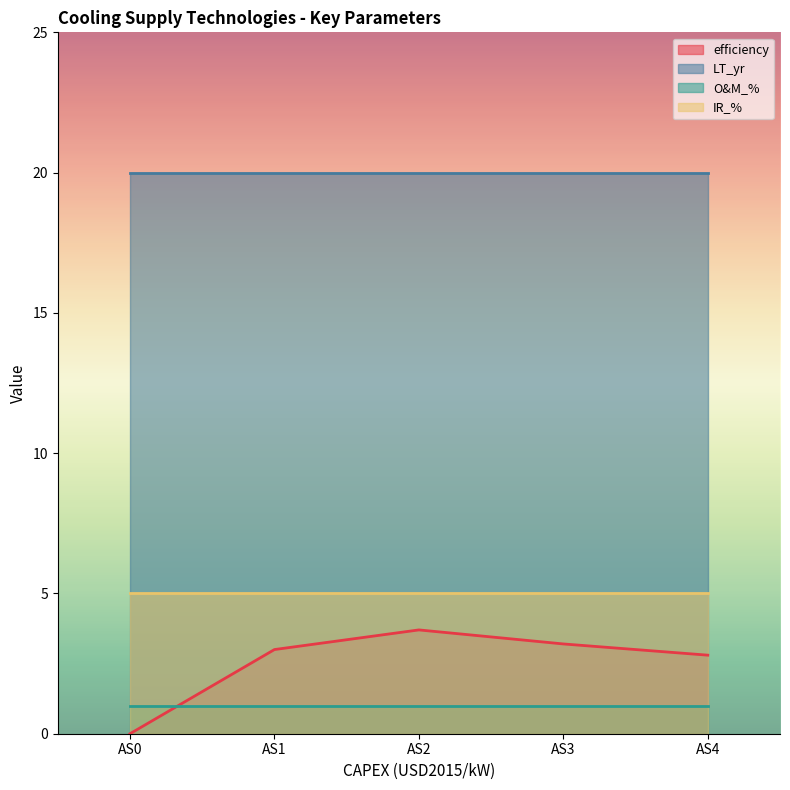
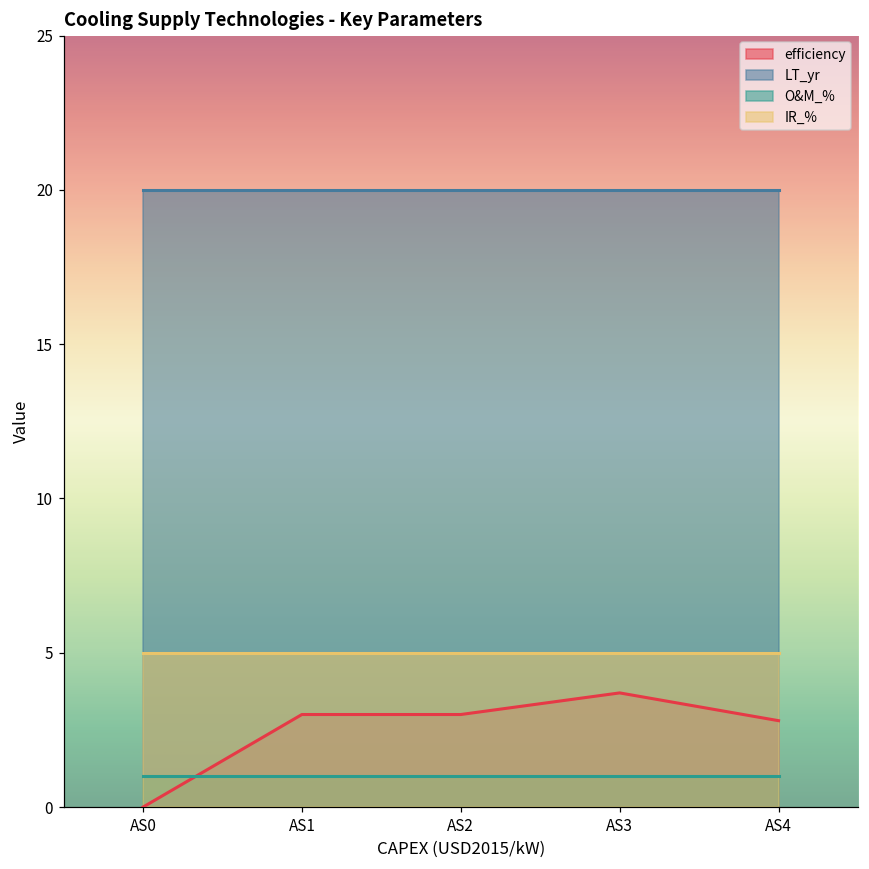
efficiency, AS2: 3.7 -> 3.0
efficiency, AS3: 3.2 -> 3.7
